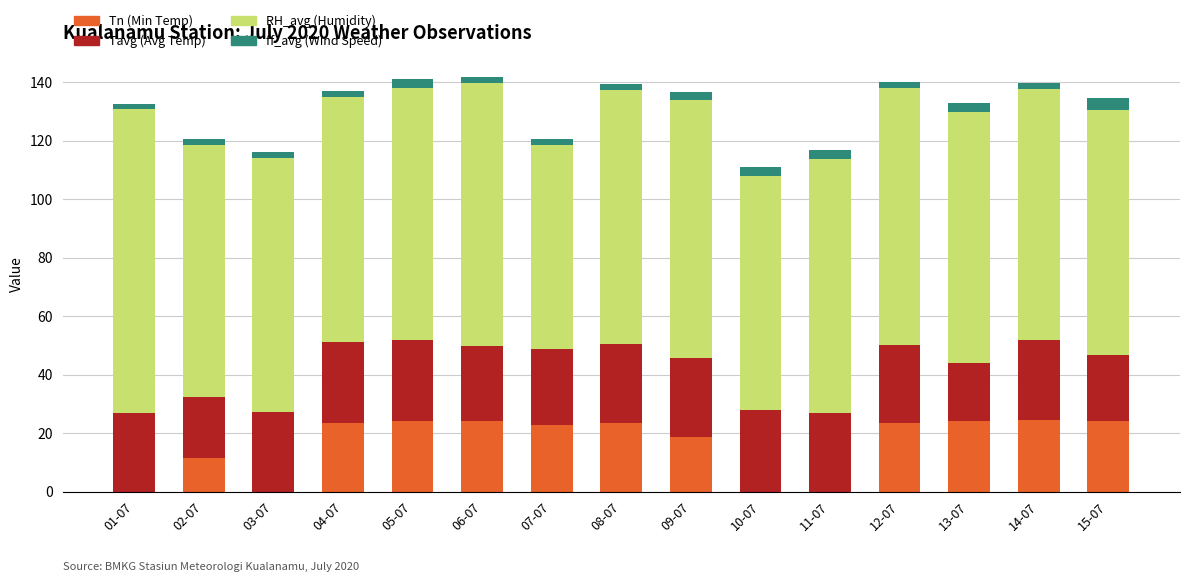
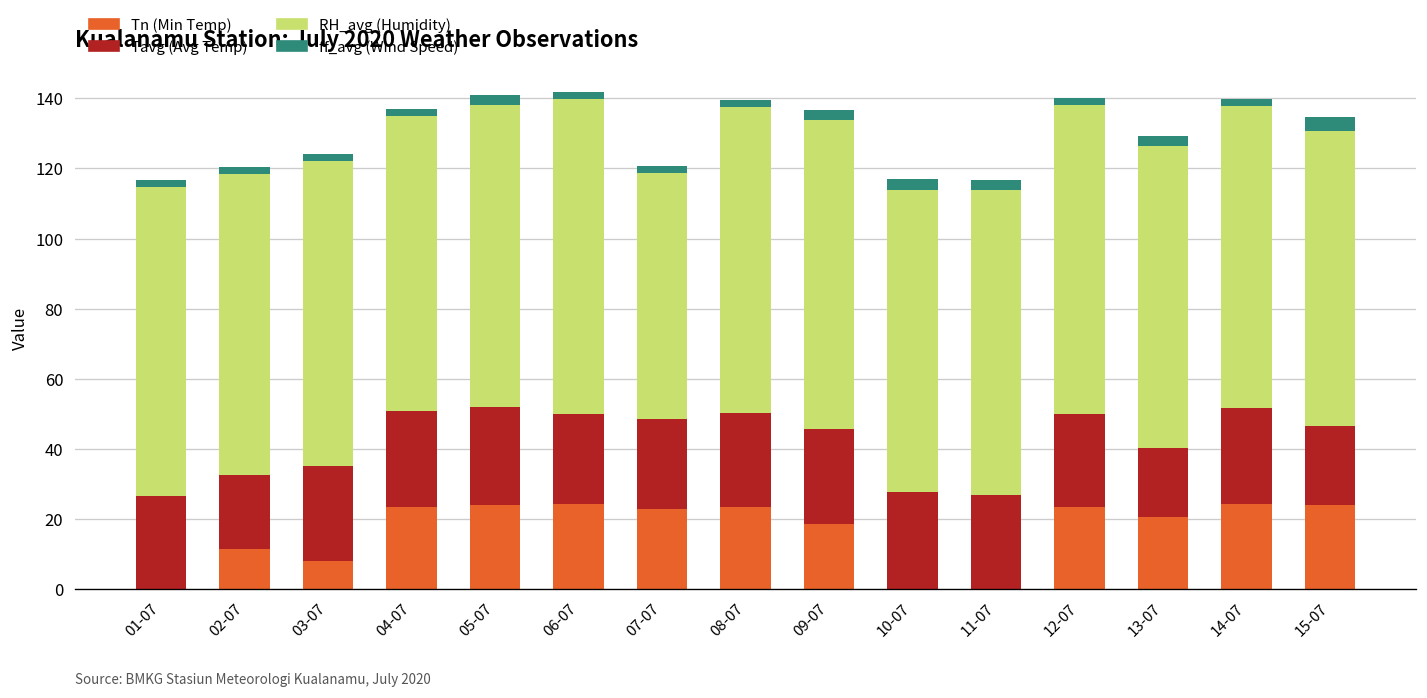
RH_avg (Humidity), 01-07: 104 -> 88
Tn (Min Temp), 03-07: 0 -> 8
RH_avg (Humidity), 10-07: 80 -> 86
Tn (Min Temp), 13-07: 24 -> 21
